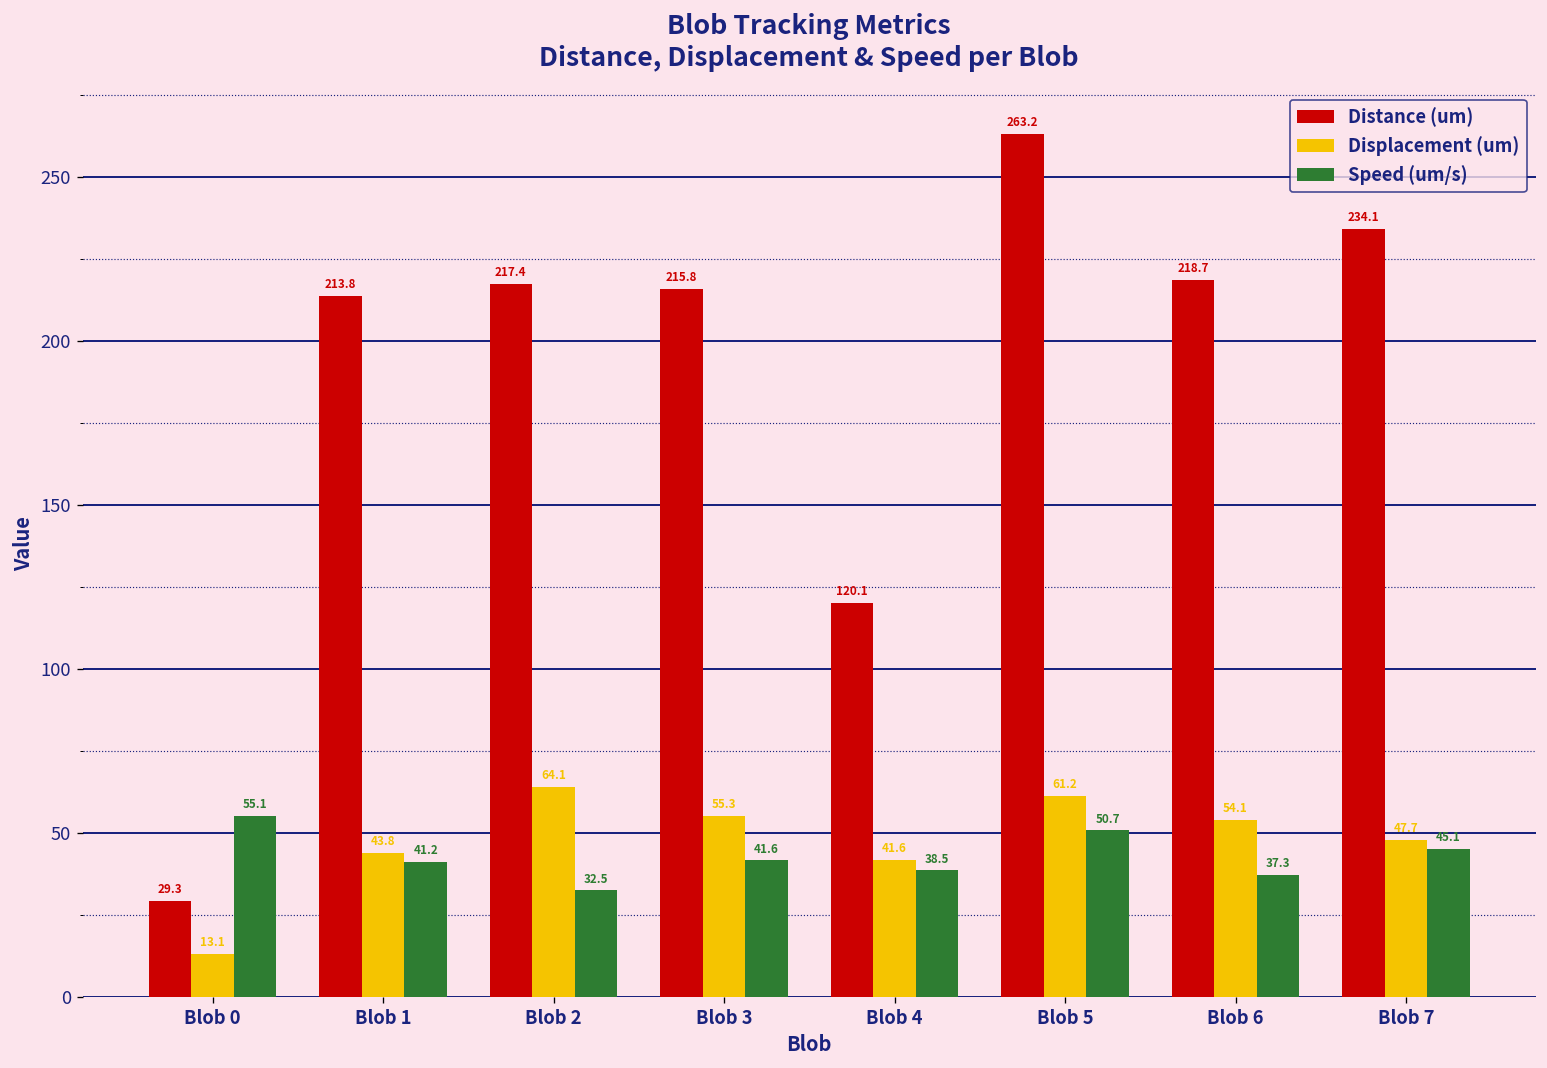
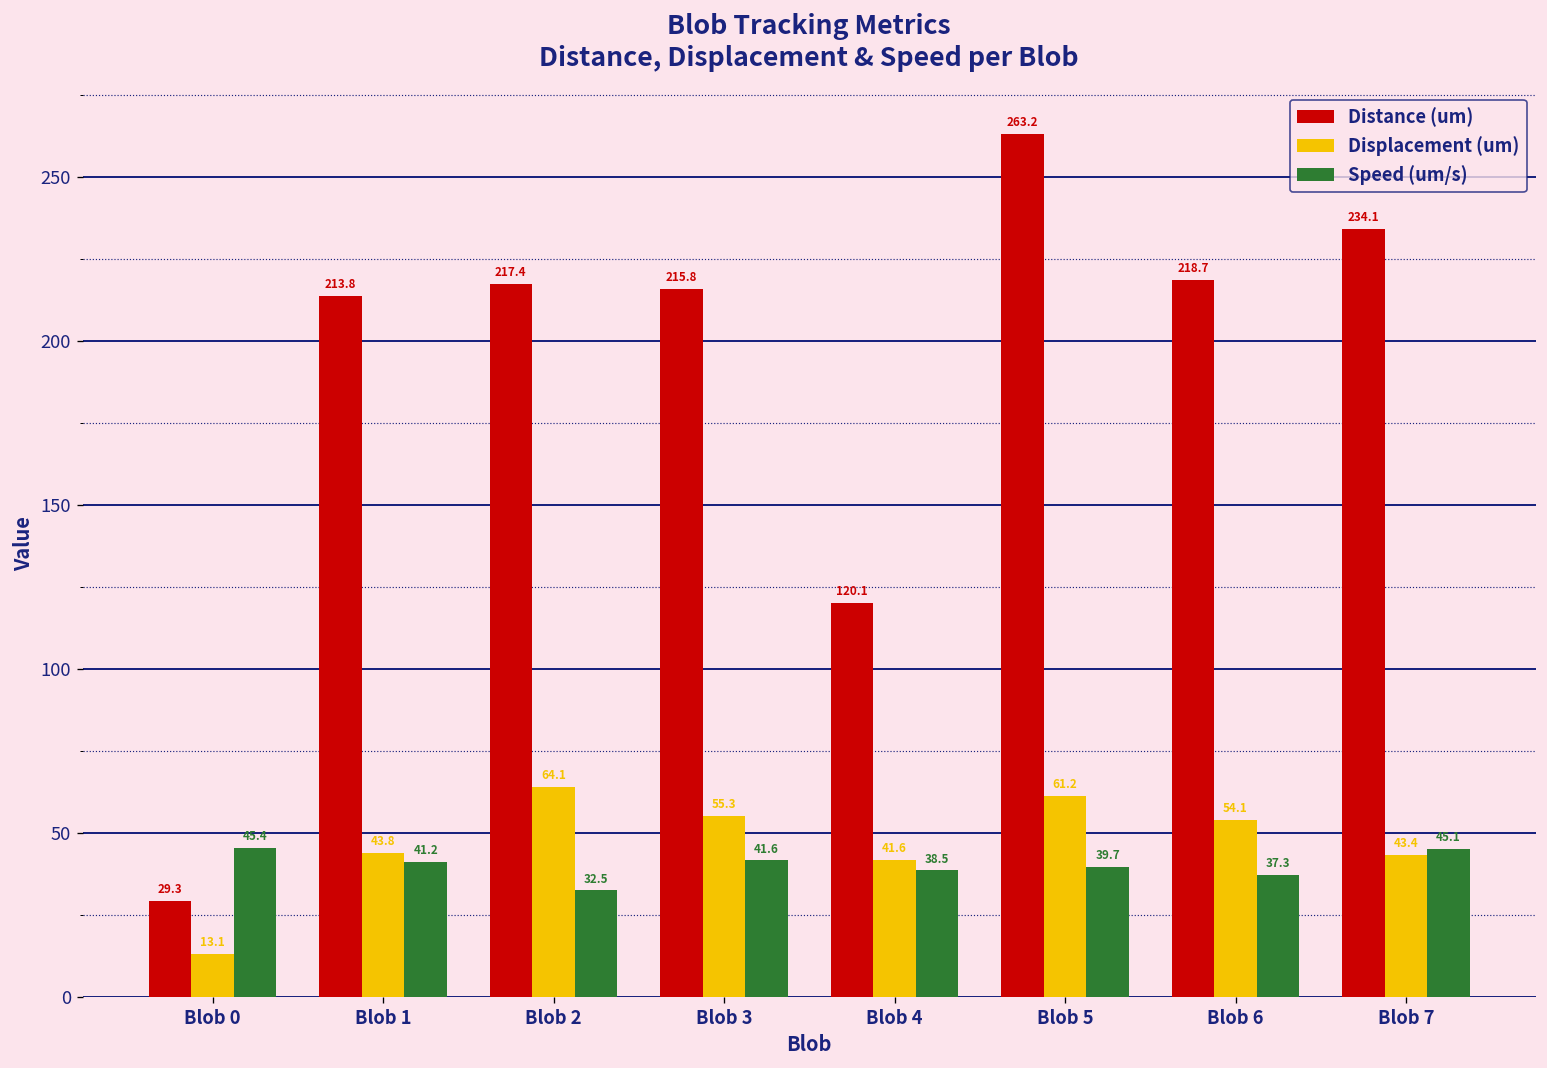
Speed (um/s), Blob 0: 55.1 -> 45.4
Speed (um/s), Blob 5: 50.7 -> 39.7
Displacement (um), Blob 7: 47.7 -> 43.4
